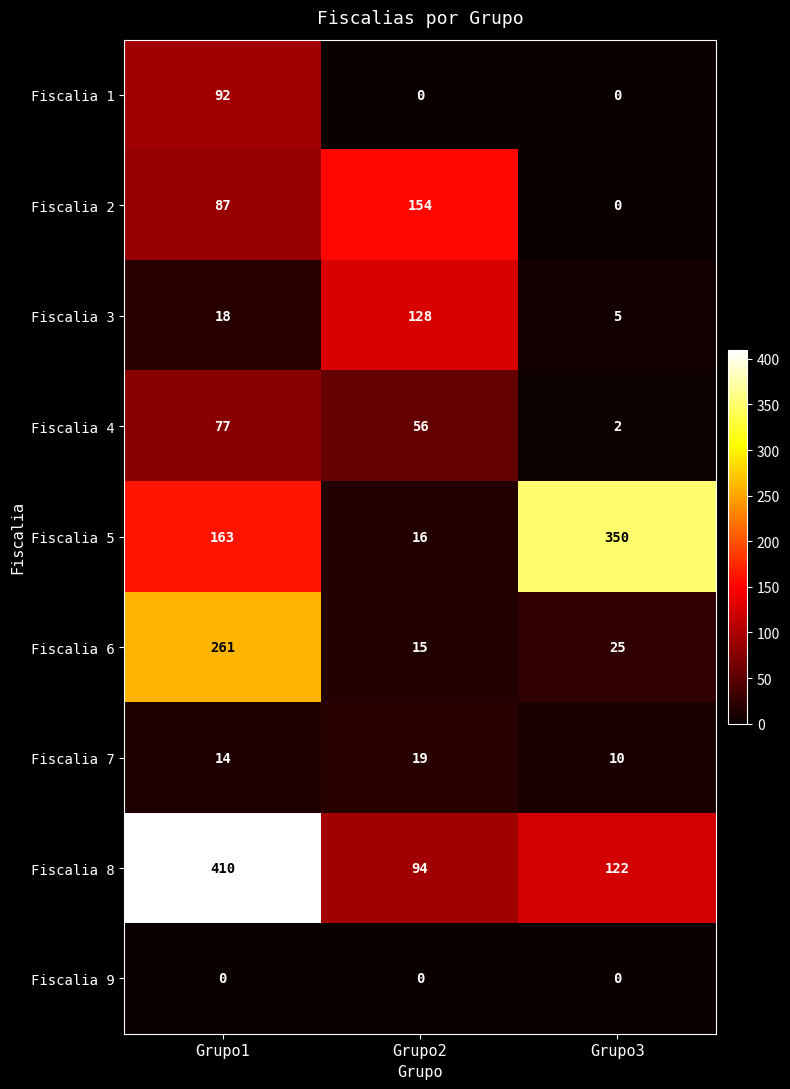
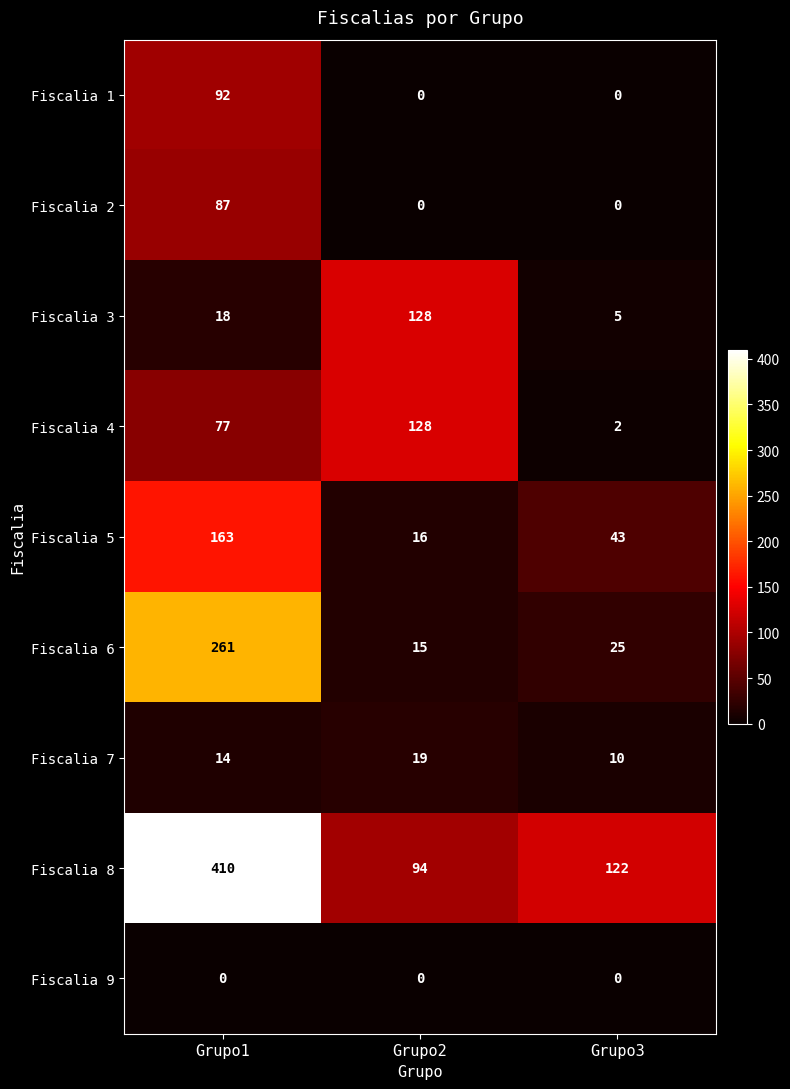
Fiscalia 2, Grupo2: 154 -> 0
Fiscalia 4, Grupo2: 56 -> 128
Fiscalia 5, Grupo3: 350 -> 43
